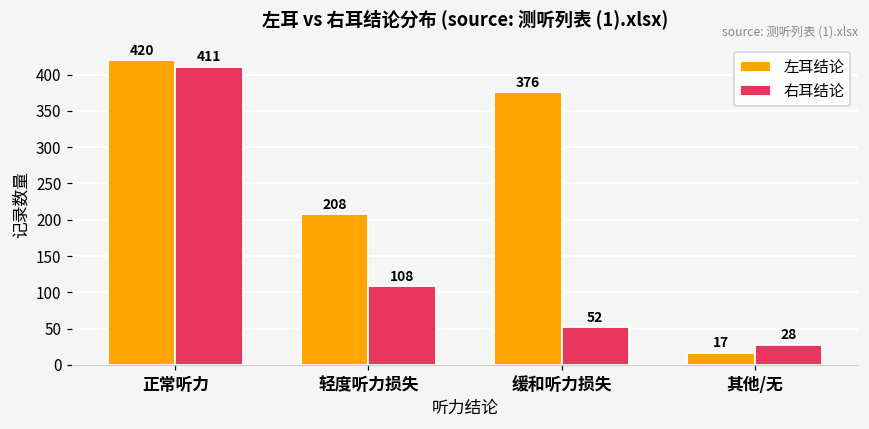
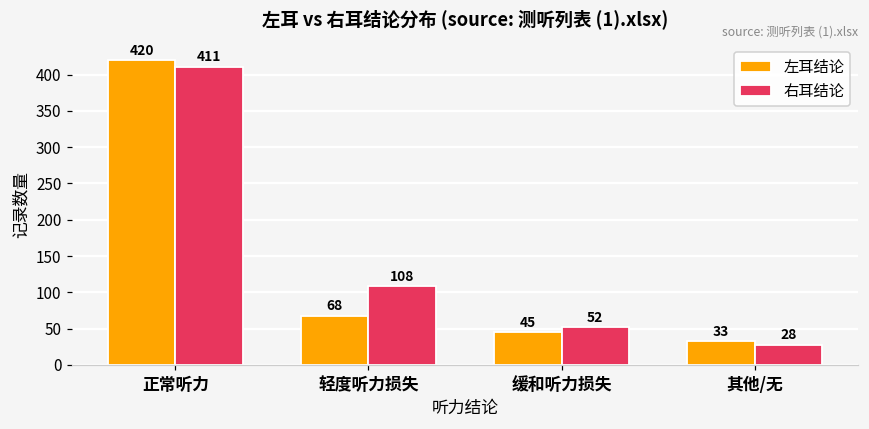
左耳结论, 轻度听力损失: 208 -> 68
左耳结论, 缓和听力损失: 376 -> 45
左耳结论, 其他/无: 17 -> 33
